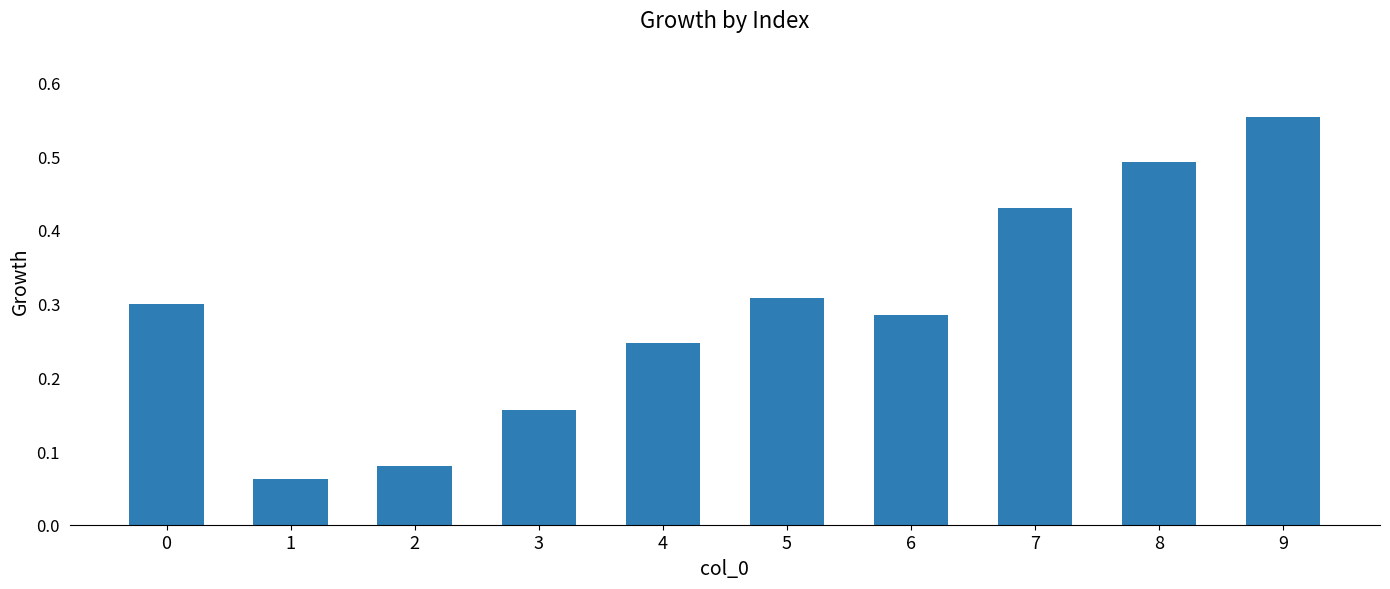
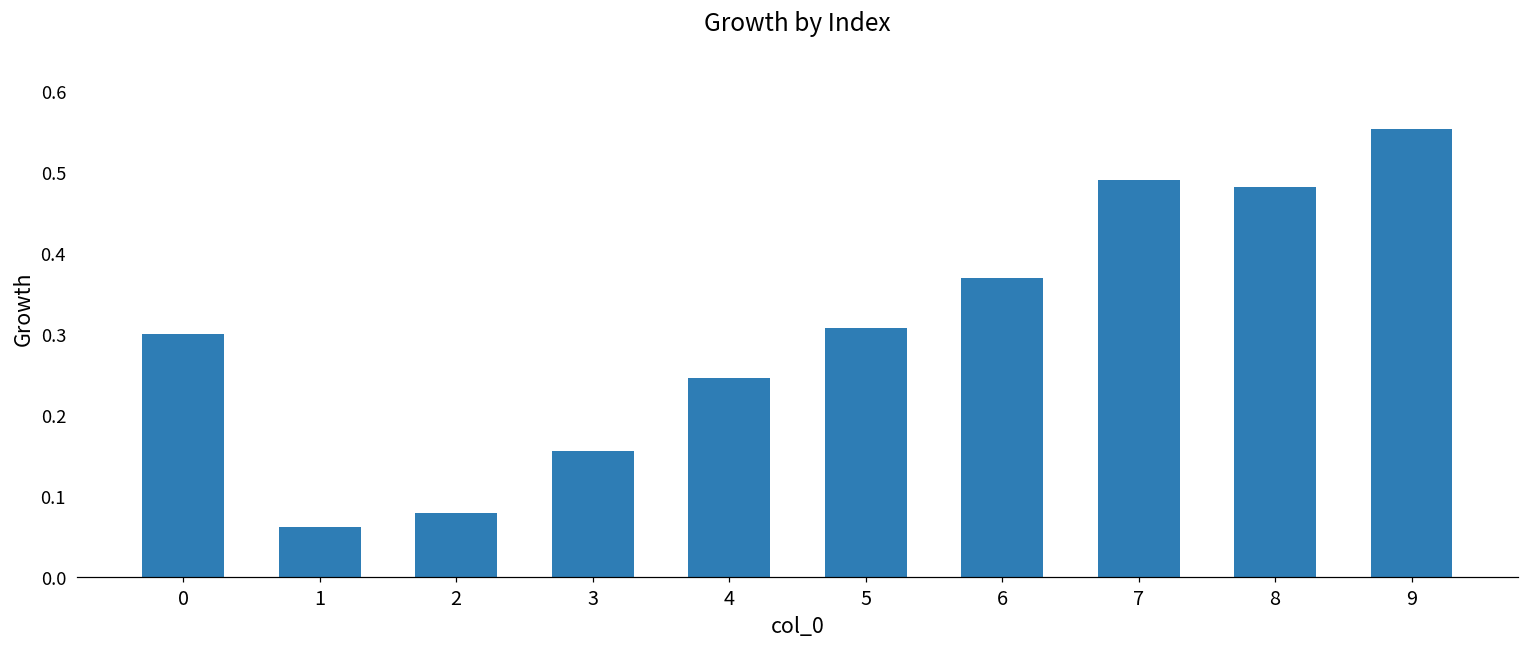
6: 0.28 -> 0.37
7: 0.43 -> 0.49
8: 0.49 -> 0.48
